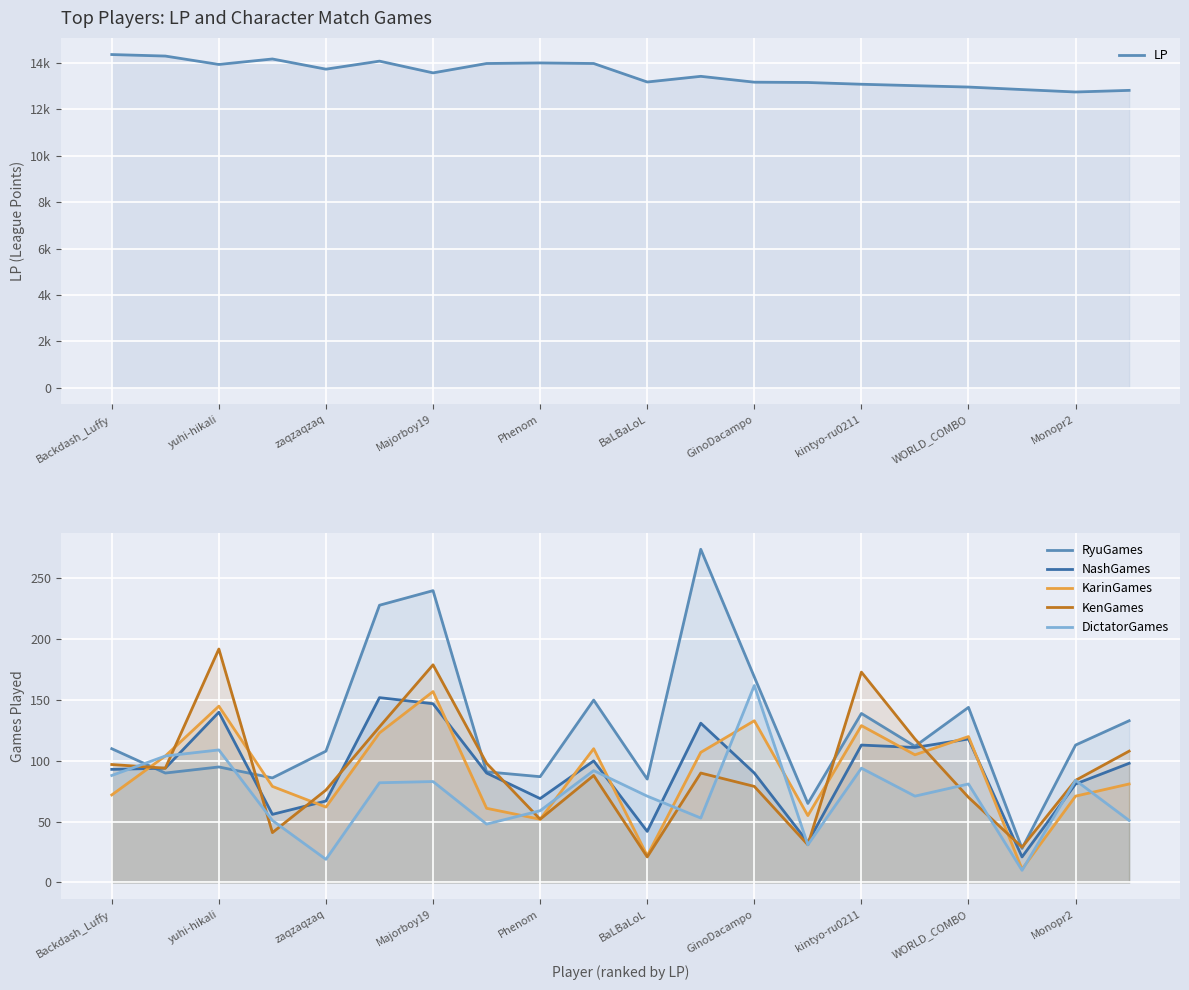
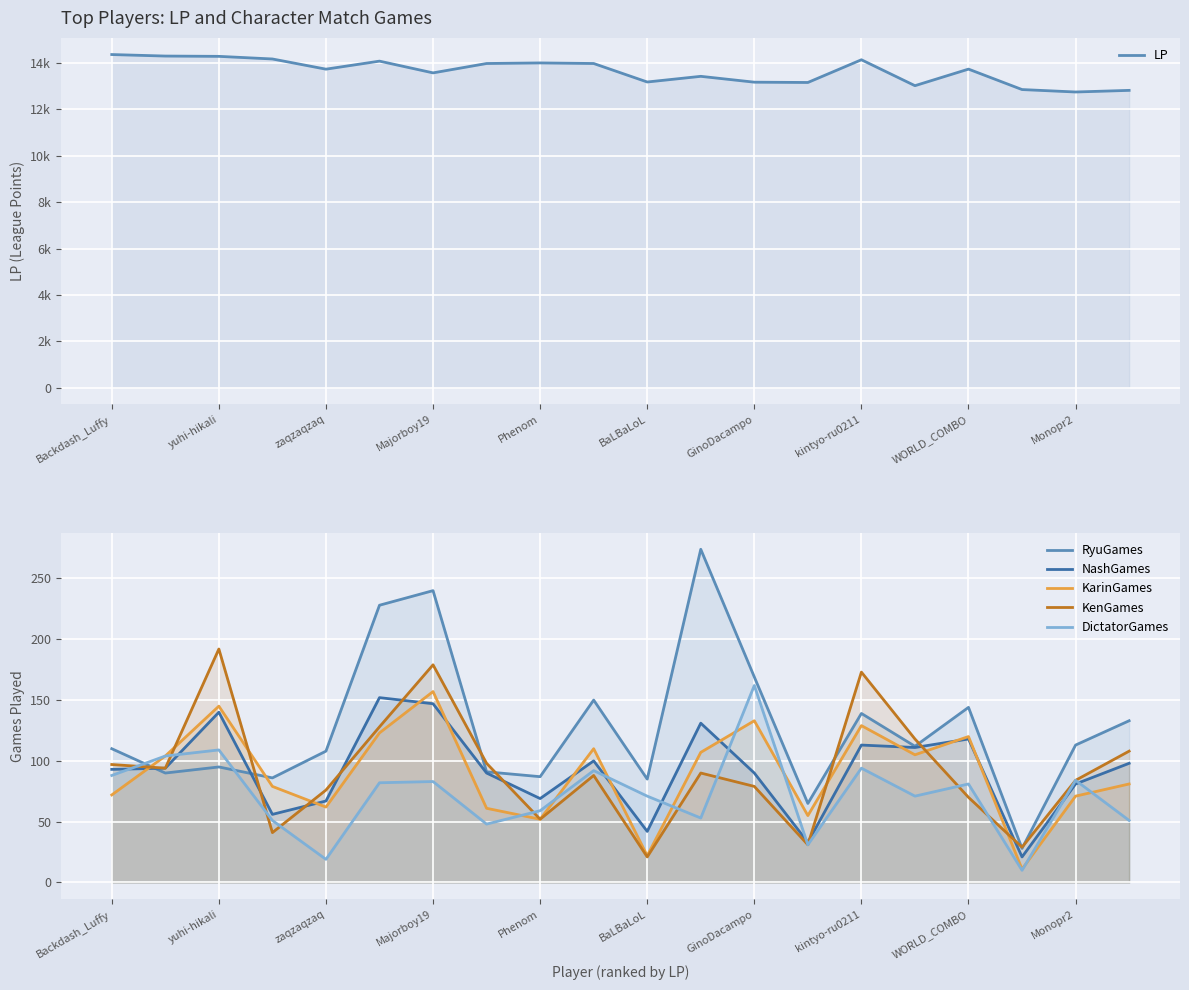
Top Players: LP and Character Match Games, yuhi-hikali: 13900 -> 14300
Top Players: LP and Character Match Games, kintyo-ru0211: 13100 -> 14100
Top Players: LP and Character Match Games, WORLD_COMBO: 13000 -> 13700
